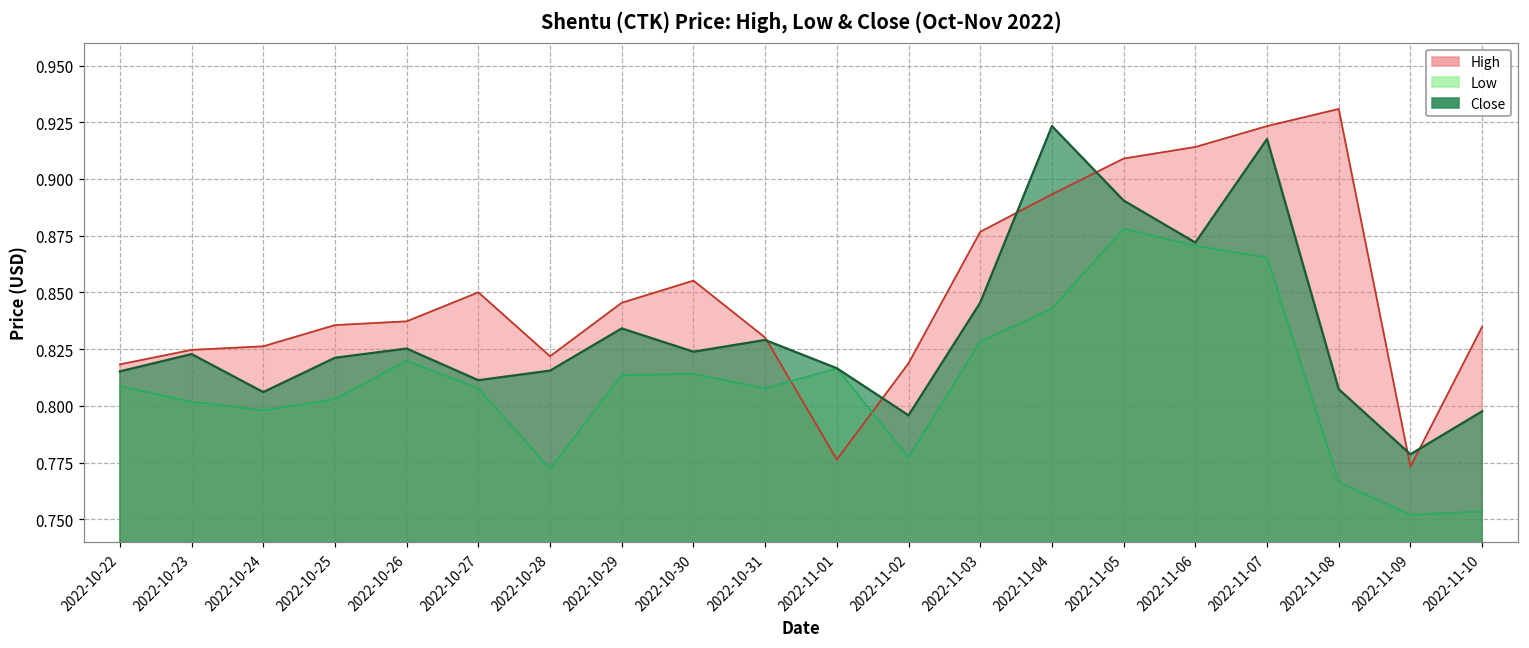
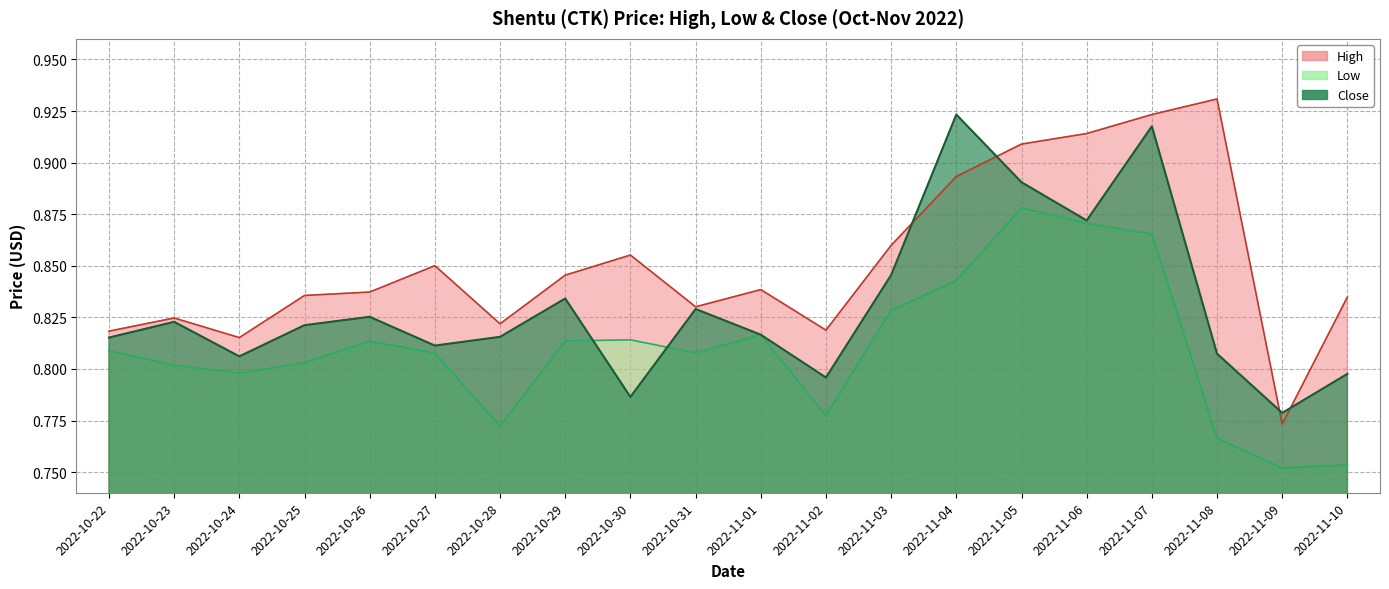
High, 2022-10-24: 0.826 -> 0.815
Low, 2022-10-26: 0.820 -> 0.813
Close, 2022-10-30: 0.824 -> 0.786
High, 2022-11-01: 0.776 -> 0.838
High, 2022-11-03: 0.877 -> 0.860
